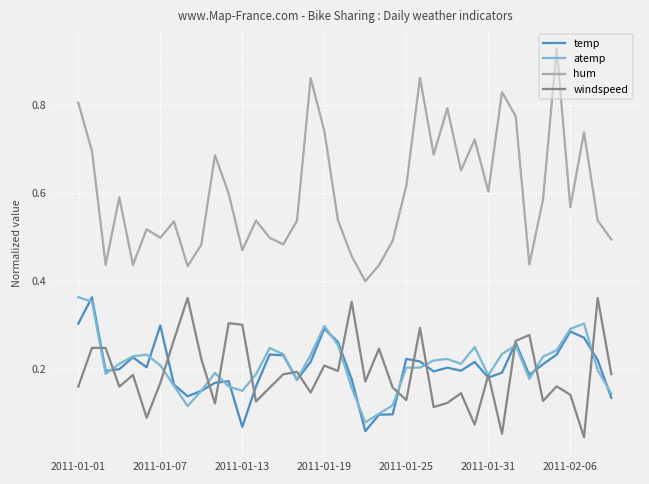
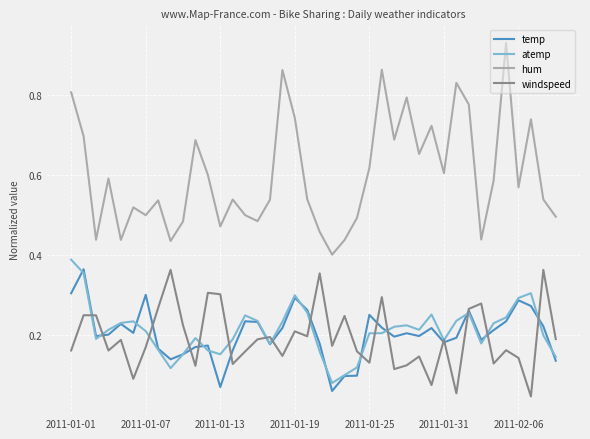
atemp, 2011-01-01: 0.36 -> 0.39
temp, 2011-01-25: 0.22 -> 0.25
